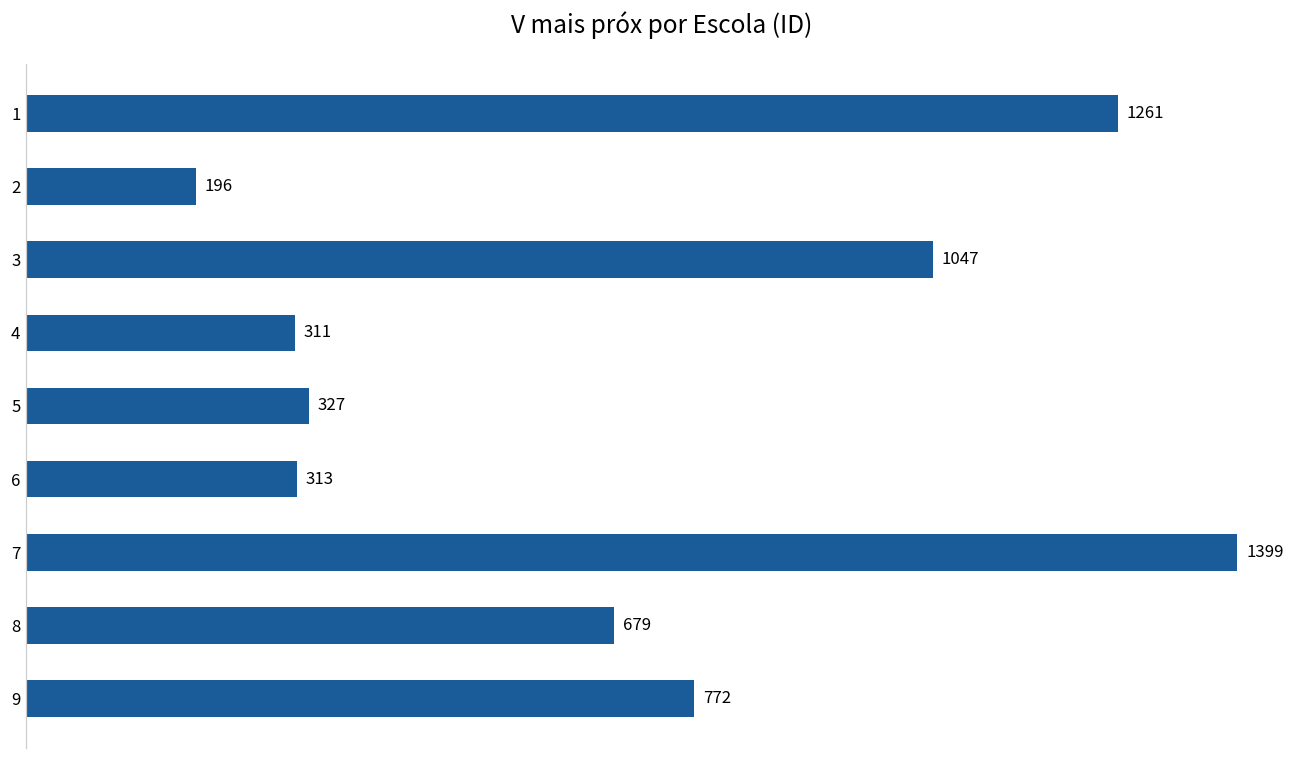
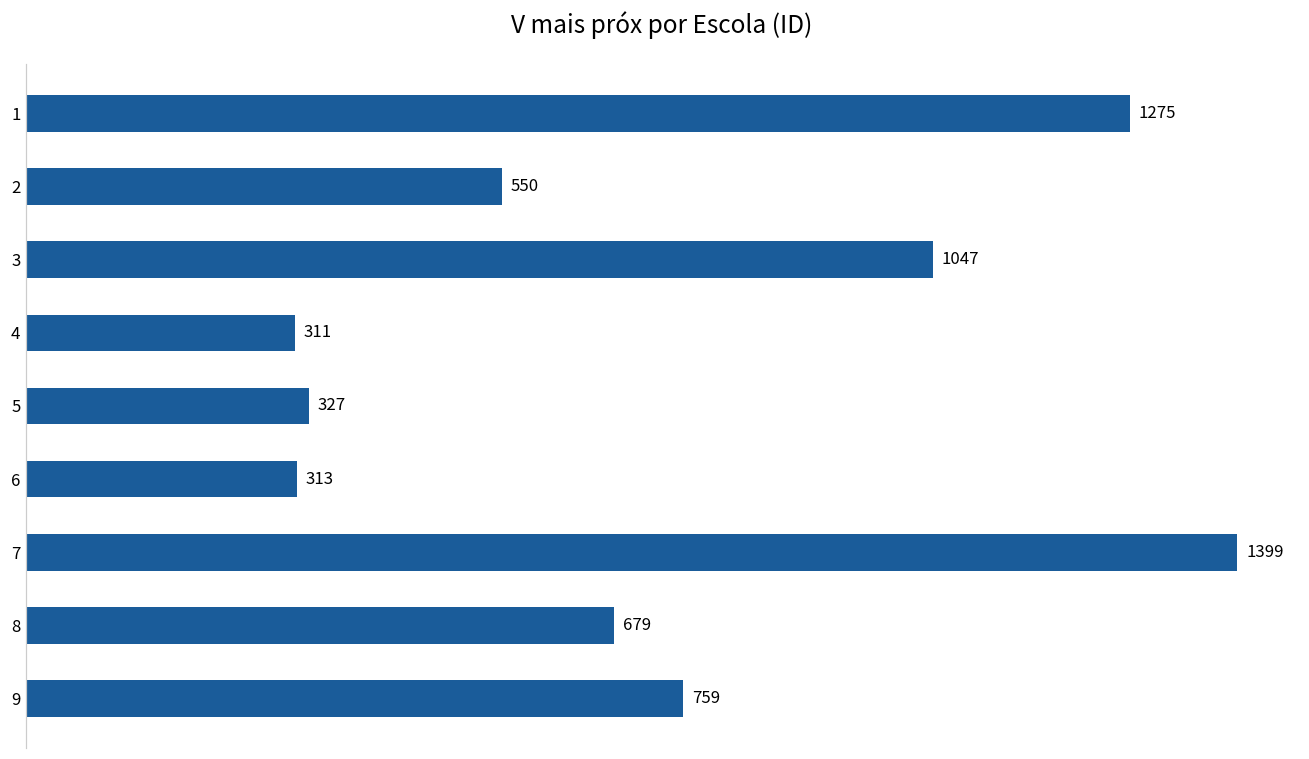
1: 1261 -> 1275
2: 196 -> 550
9: 772 -> 759
